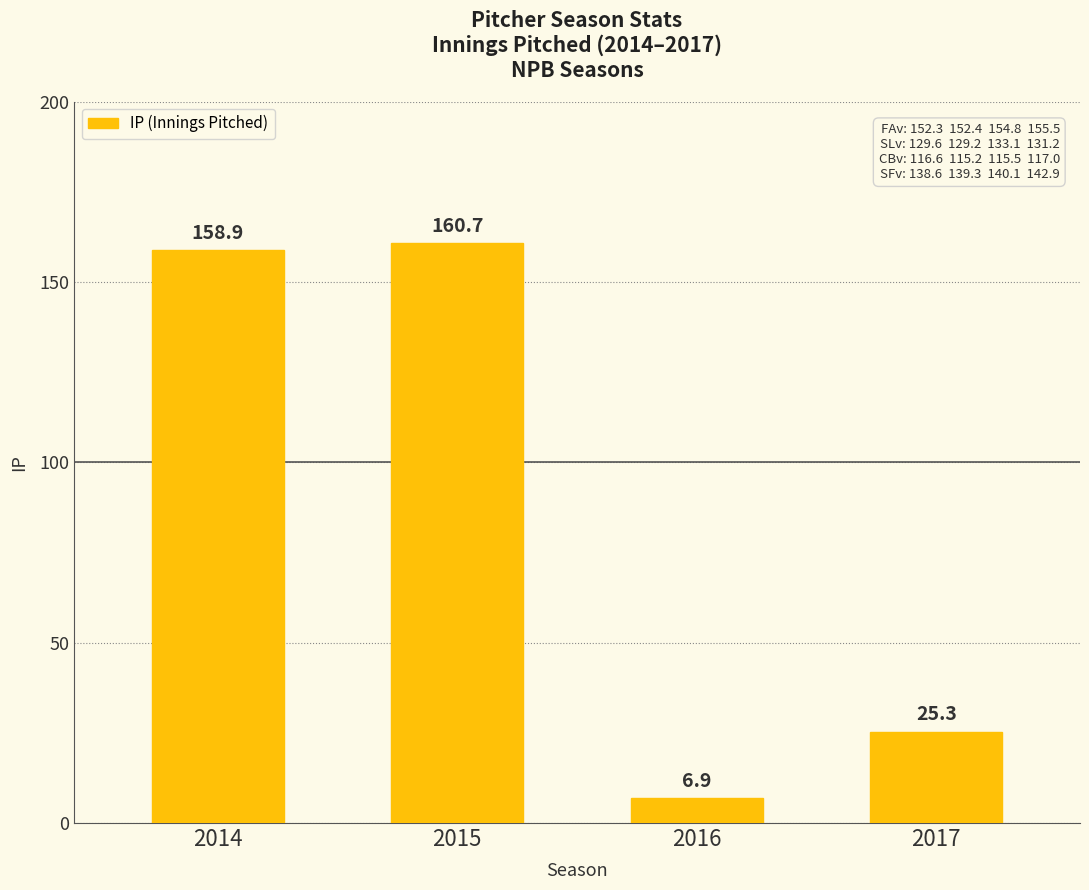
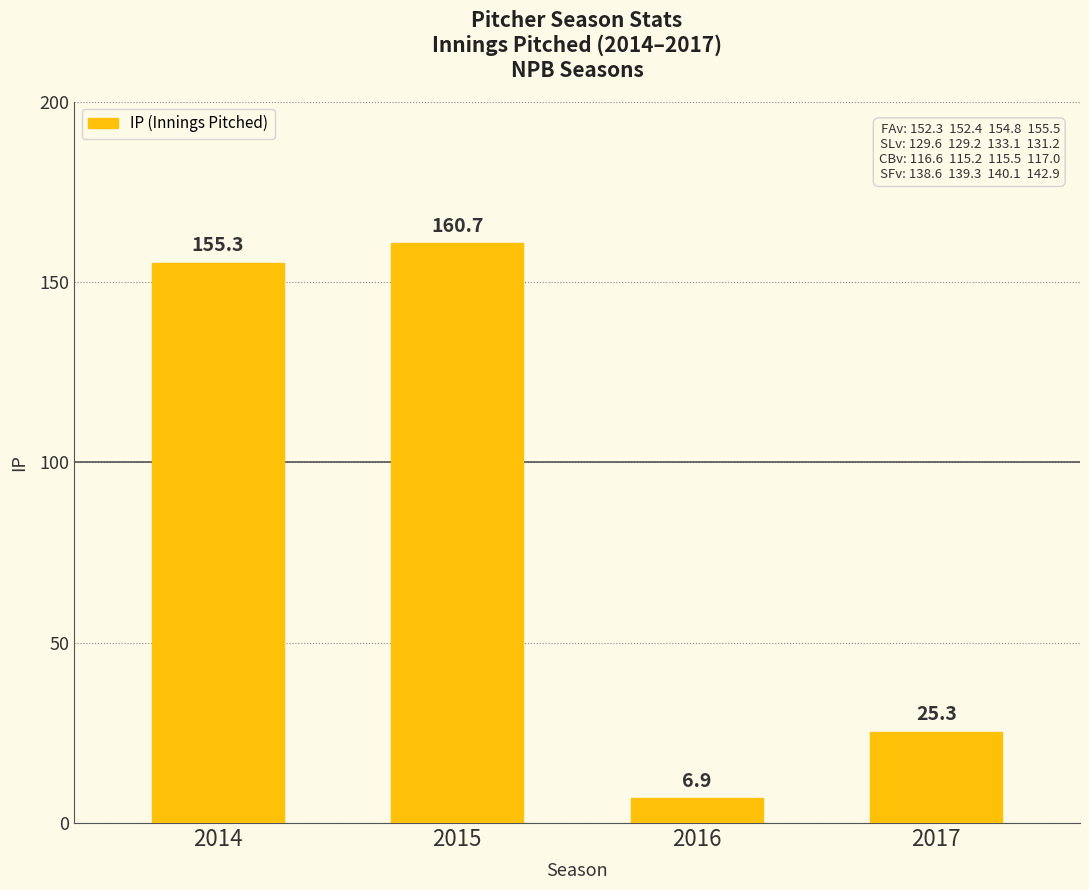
2014: 158.9 -> 155.3
